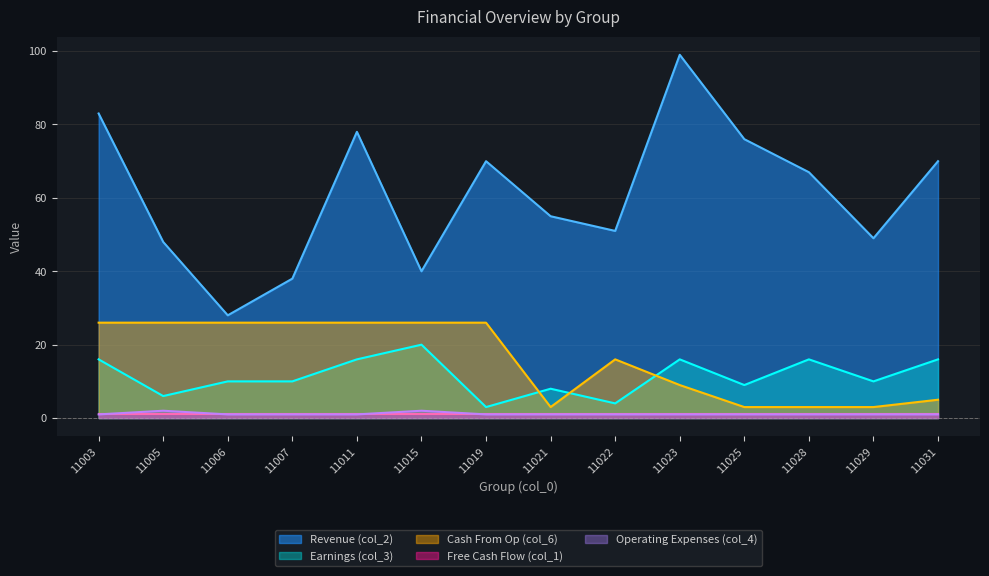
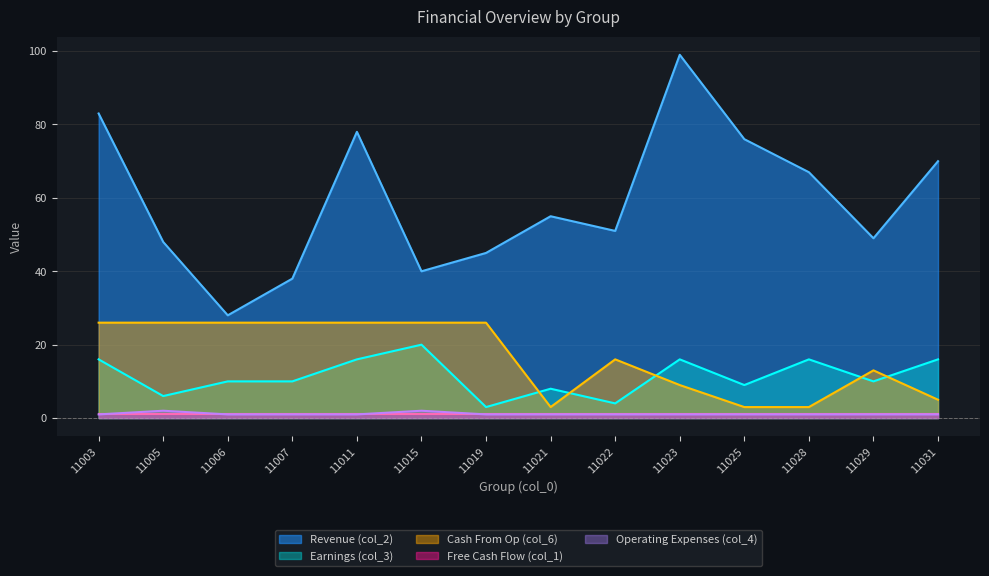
Revenue (col_2), 11019: 70 -> 45
Cash From Op (col_6), 11029: 3 -> 13
